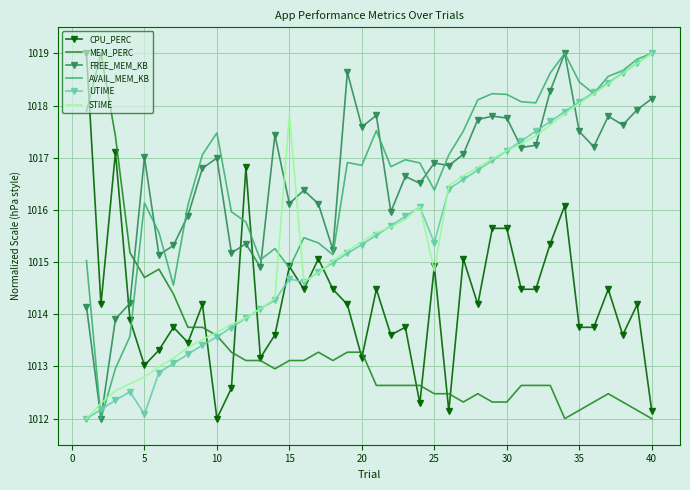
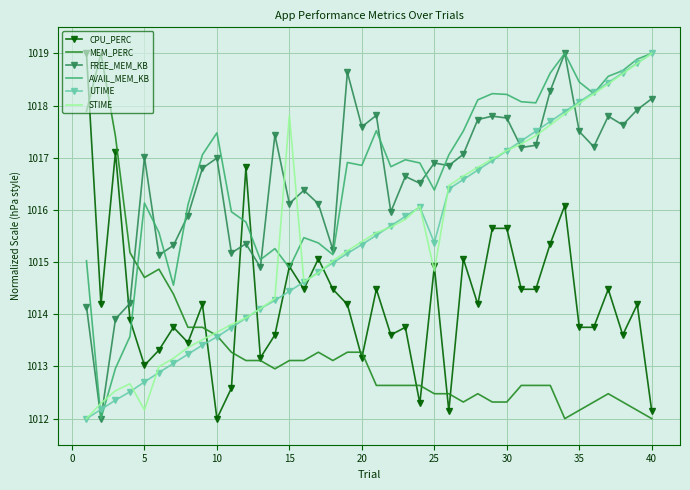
UTIME, 5: 1012.1 -> 1012.7
STIME, 5: 1012.8 -> 1012.2
UTIME, 15: 1014.7 -> 1014.4
